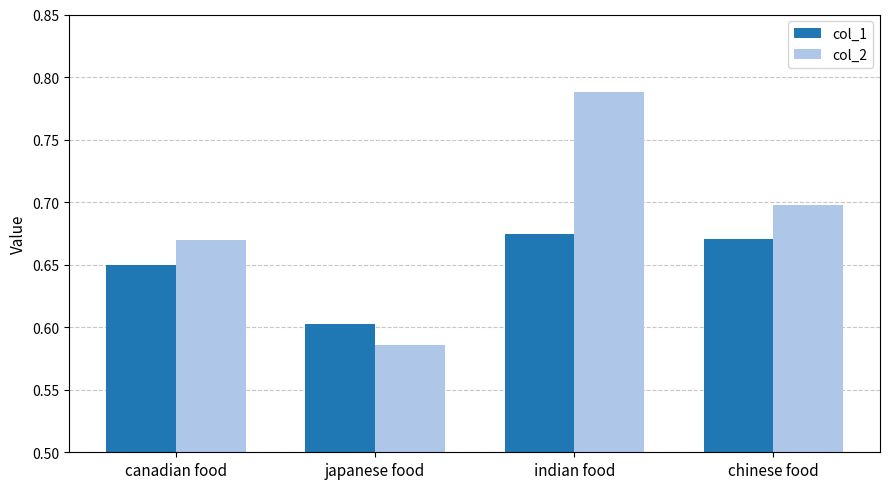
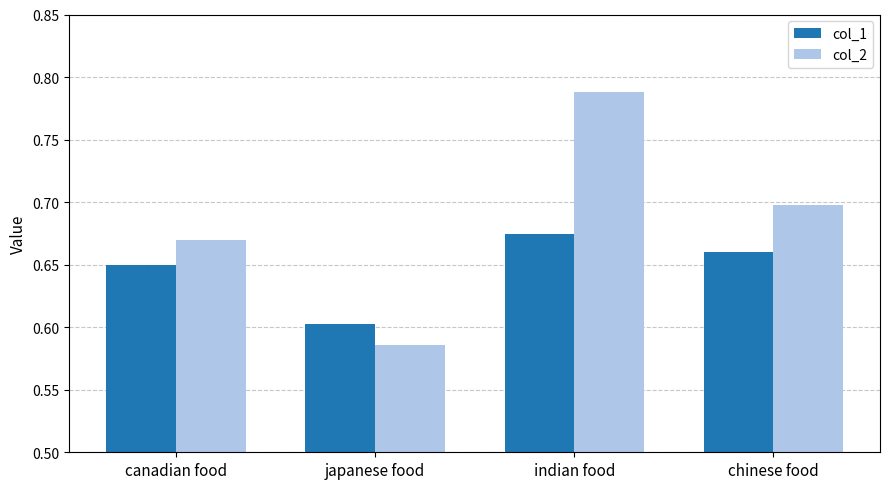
col_1, chinese food: 0.671 -> 0.660
